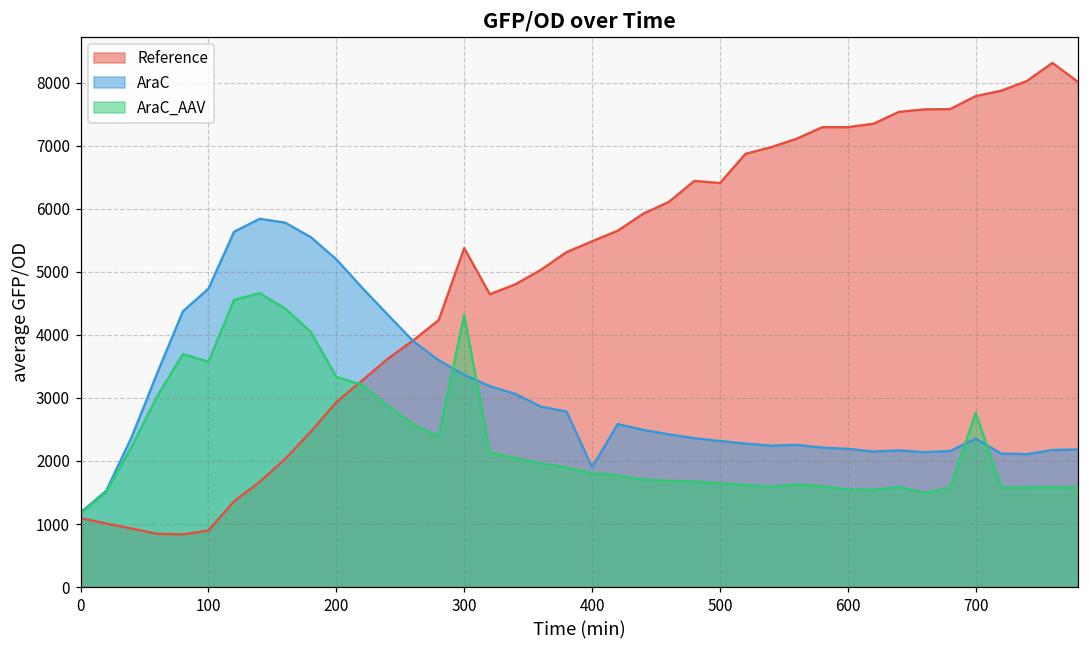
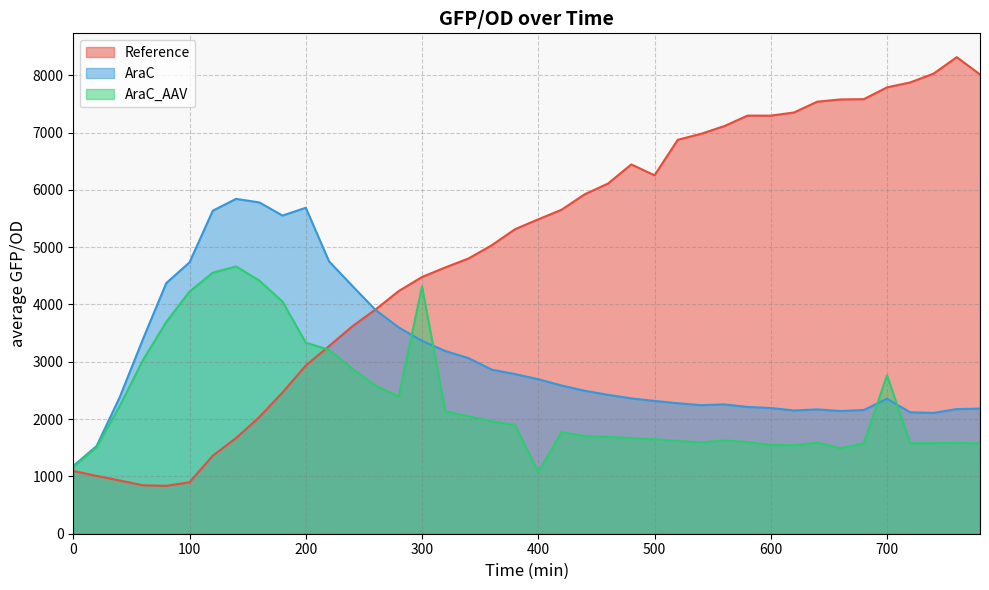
AraC_AAV, 100: 3600 -> 4200
AraC, 200: 5200 -> 5700
Reference, 300: 5400 -> 4500
AraC, 400: 1900 -> 2700
AraC_AAV, 400: 1800 -> 1100
Reference, 500: 6400 -> 6300
